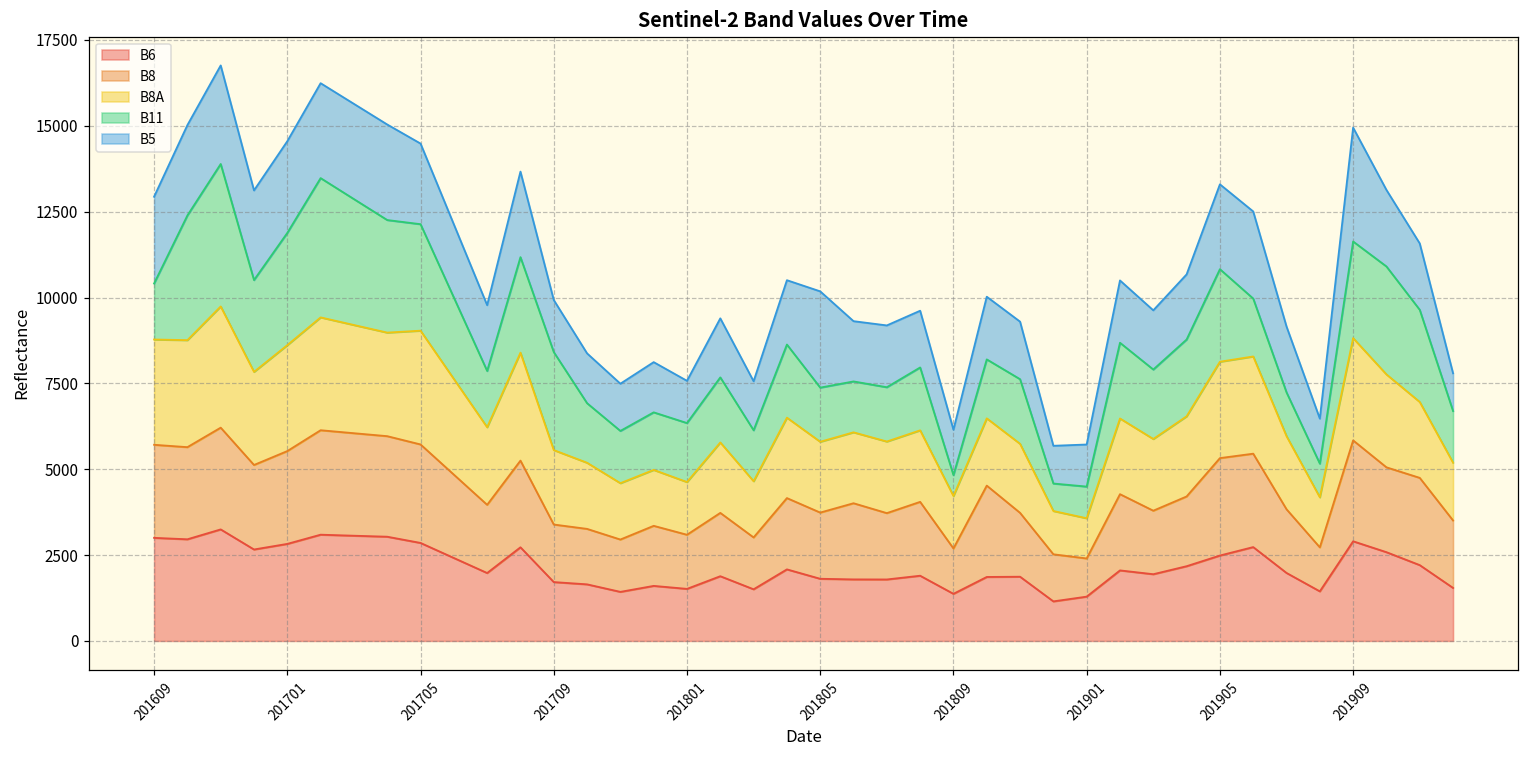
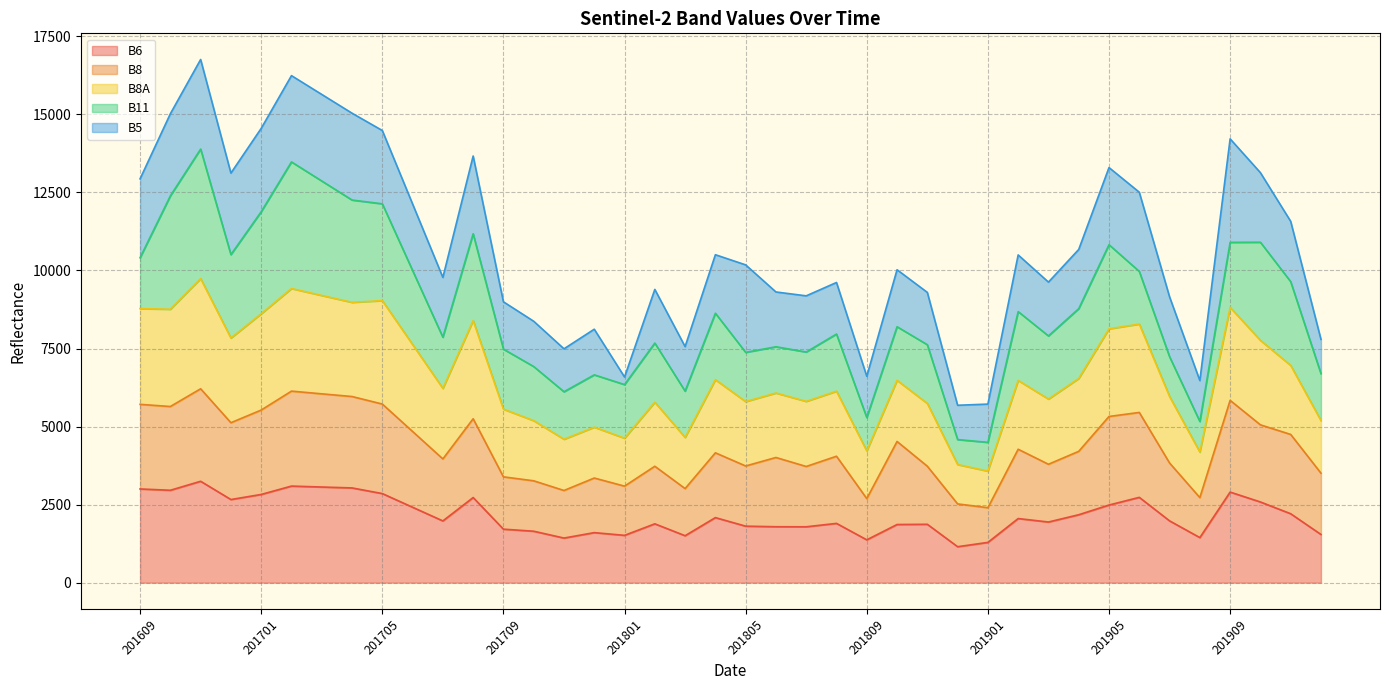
B11, 201709: 2900 -> 1900
B5, 201801: 1200 -> 200
B11, 201809: 600 -> 1100
B11, 201909: 2800 -> 2100
